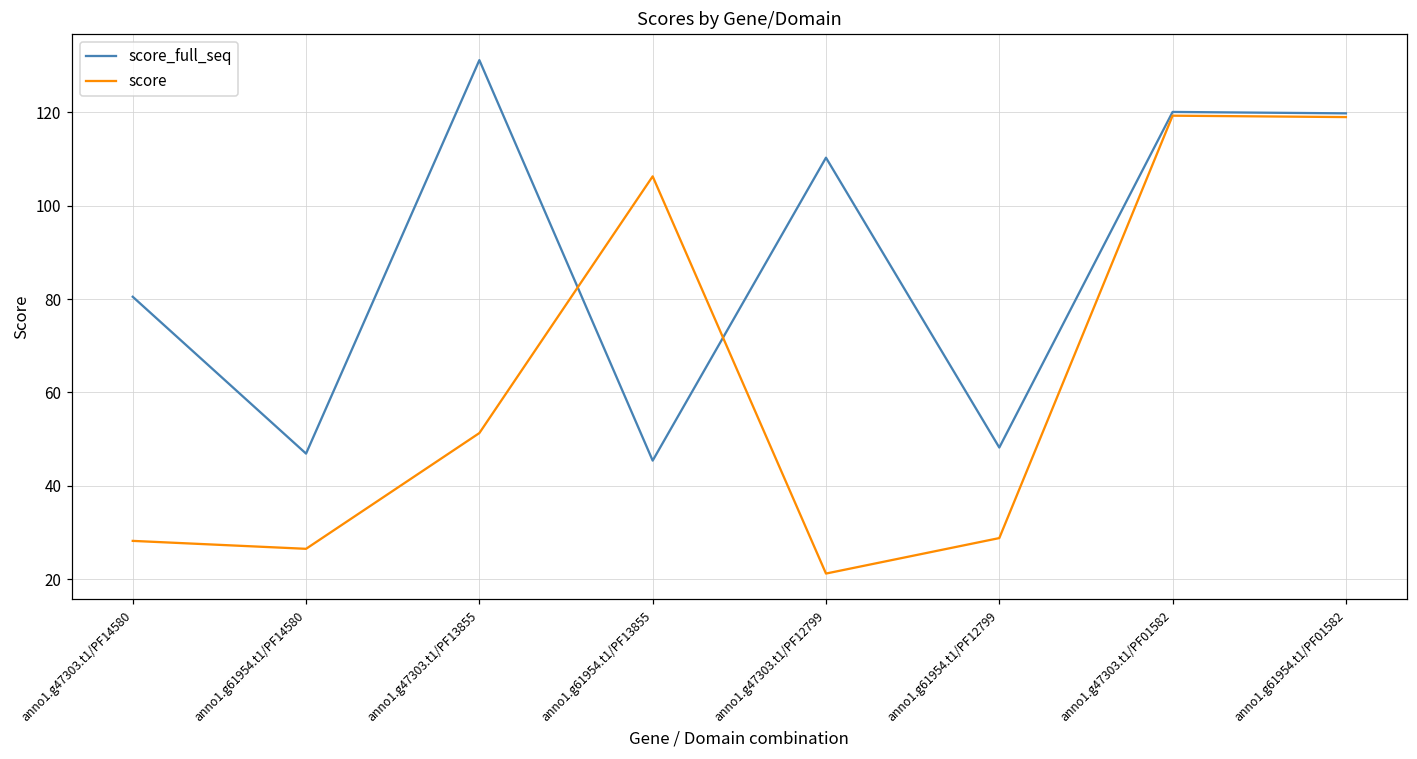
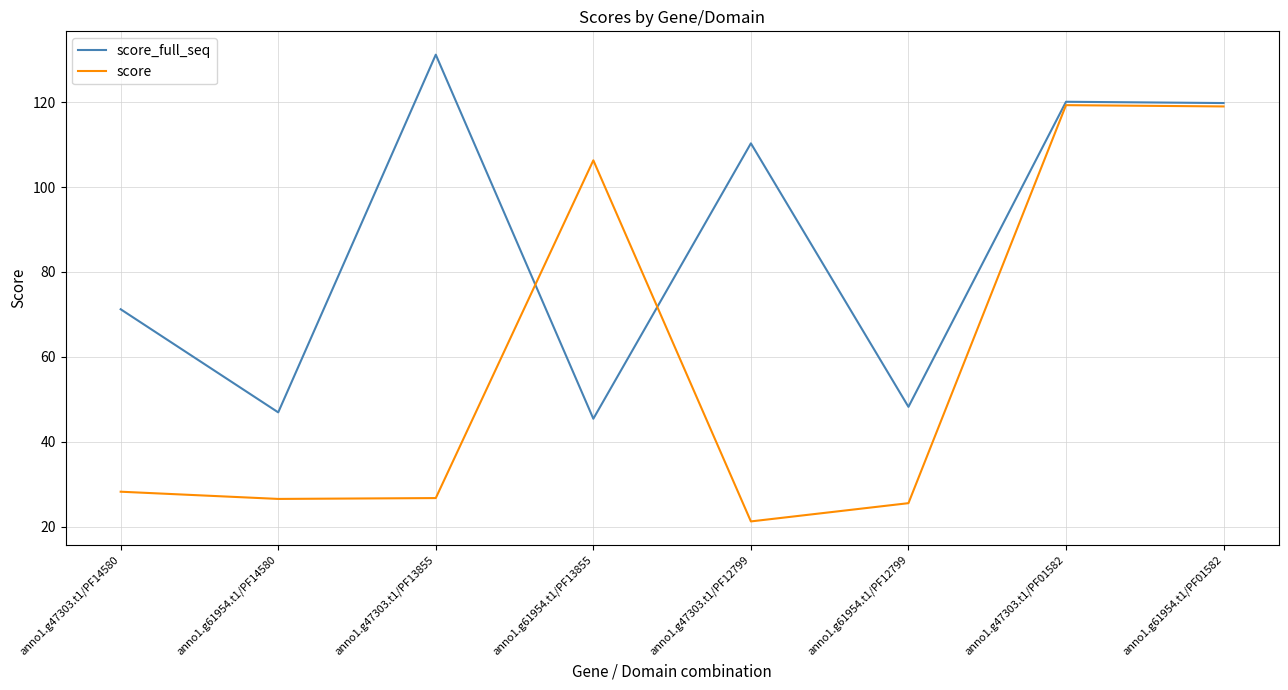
score_full_seq, anno1.g47303.t1/PF14580: 81 -> 71
score, anno1.g47303.t1/PF13855: 51 -> 27
score, anno1.g61954.t1/PF12799: 29 -> 26
